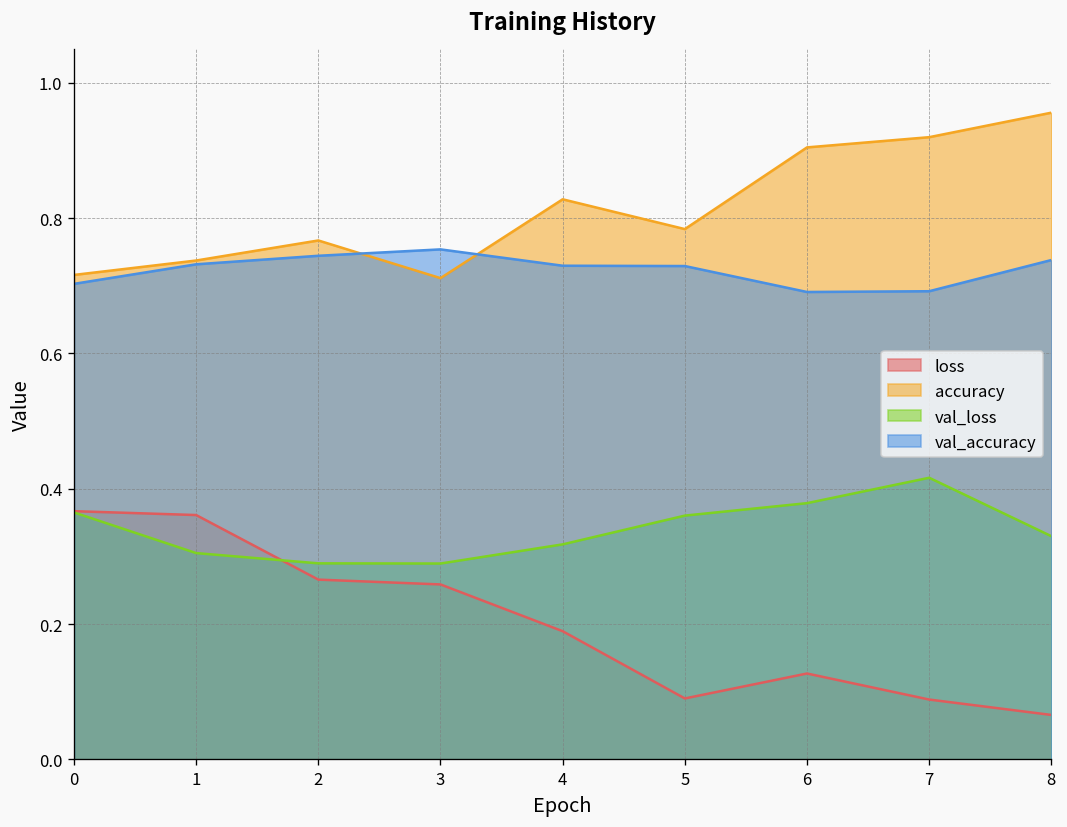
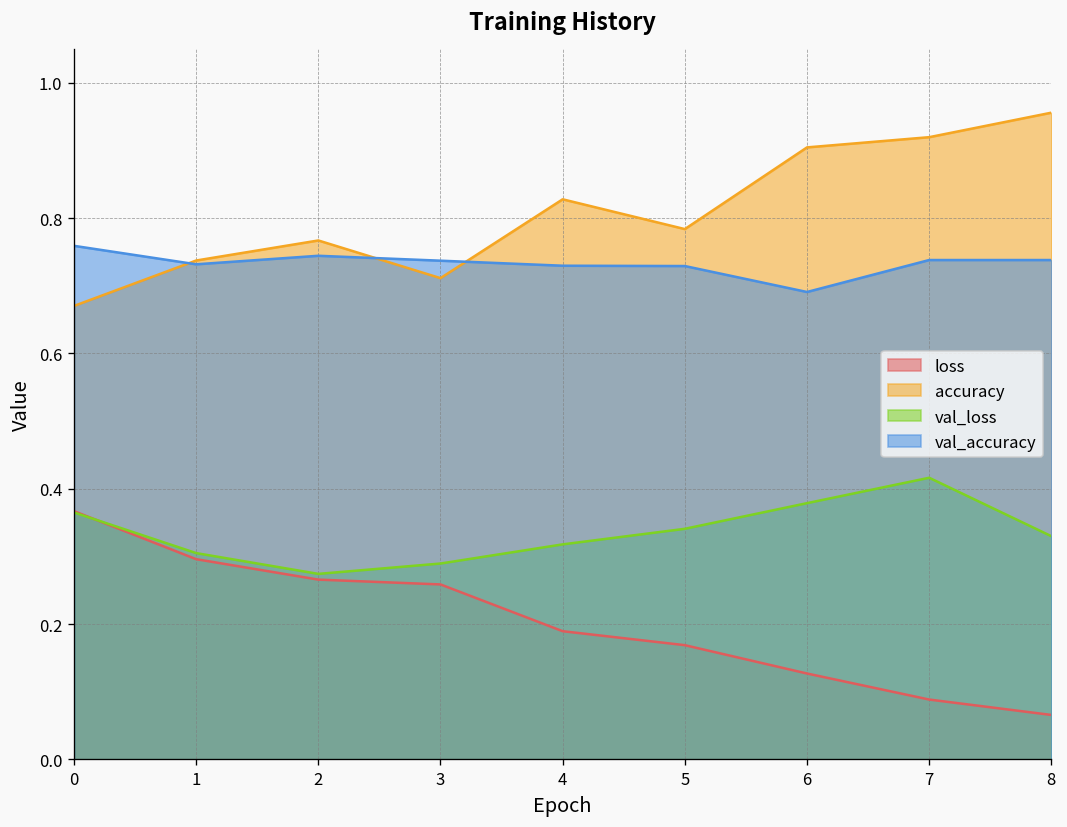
accuracy, 0: 0.72 -> 0.67
val_accuracy, 0: 0.70 -> 0.76
loss, 1: 0.36 -> 0.30
val_loss, 2: 0.29 -> 0.27
val_accuracy, 3: 0.75 -> 0.74
loss, 5: 0.09 -> 0.17
val_loss, 5: 0.36 -> 0.34
val_accuracy, 7: 0.69 -> 0.74
